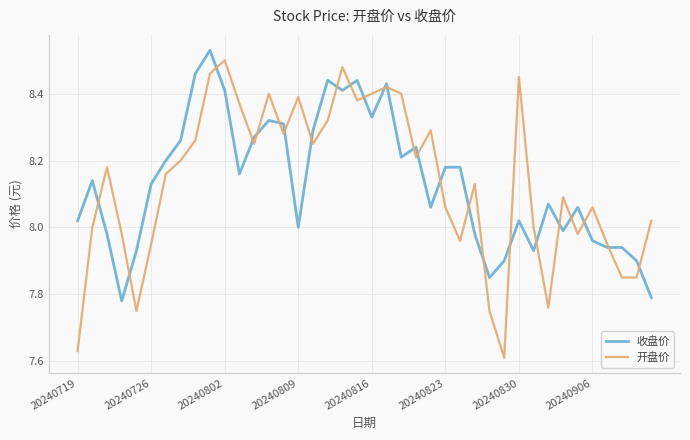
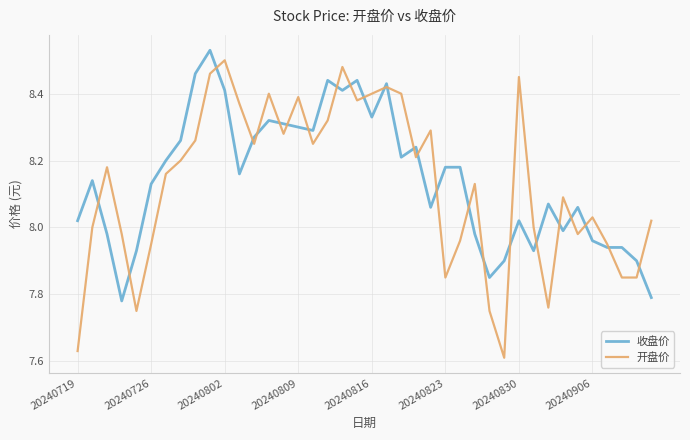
收盘价, 20240809: 8.0 -> 8.3
开盘价, 20240823: 8.06 -> 7.85
开盘价, 20240906: 8.06 -> 8.03
